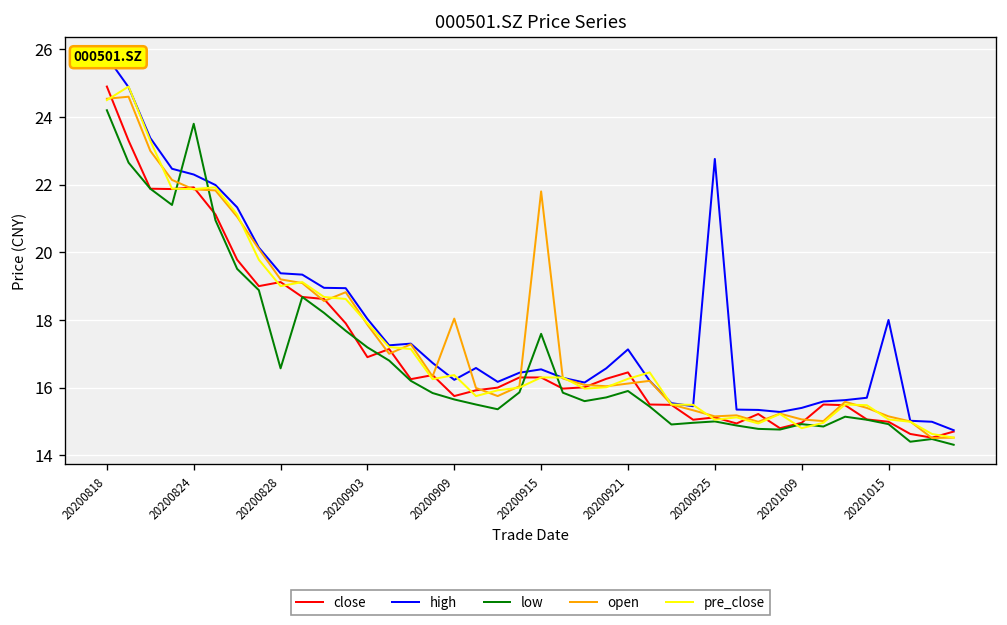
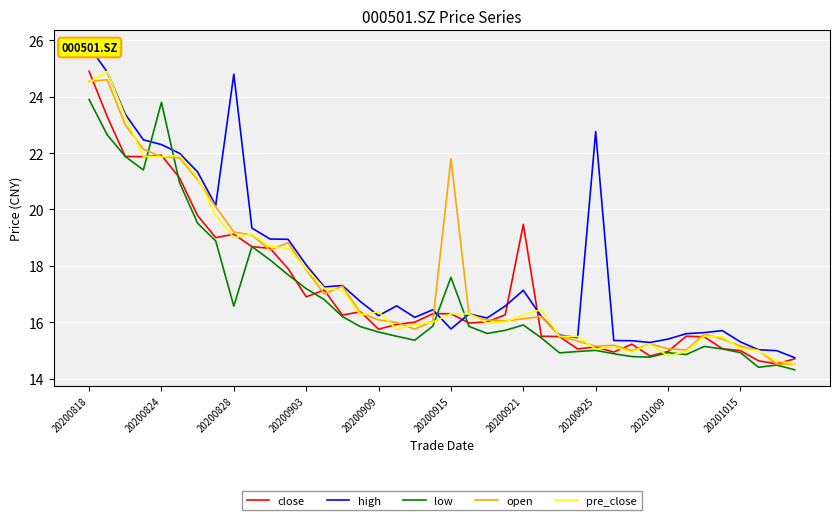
low, 20200818: 24.2 -> 23.9
high, 20200828: 19.4 -> 24.8
open, 20200909: 18.0 -> 16.1
high, 20200915: 16.5 -> 15.8
close, 20200921: 16.5 -> 19.5
high, 20201015: 18.0 -> 15.3
